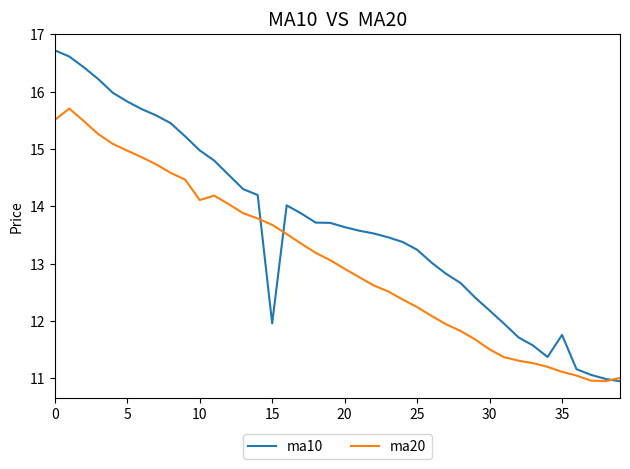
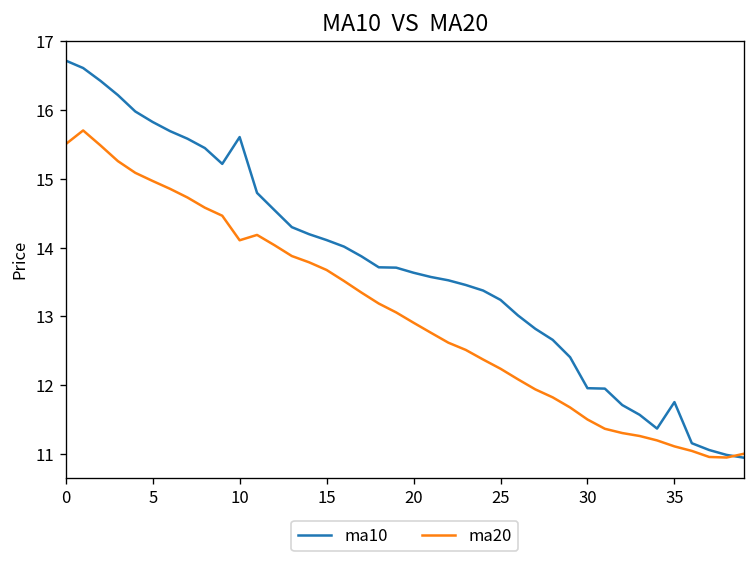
ma10, 10: 15.0 -> 15.6
ma10, 15: 12.0 -> 14.1
ma10, 30: 12.2 -> 12.0
